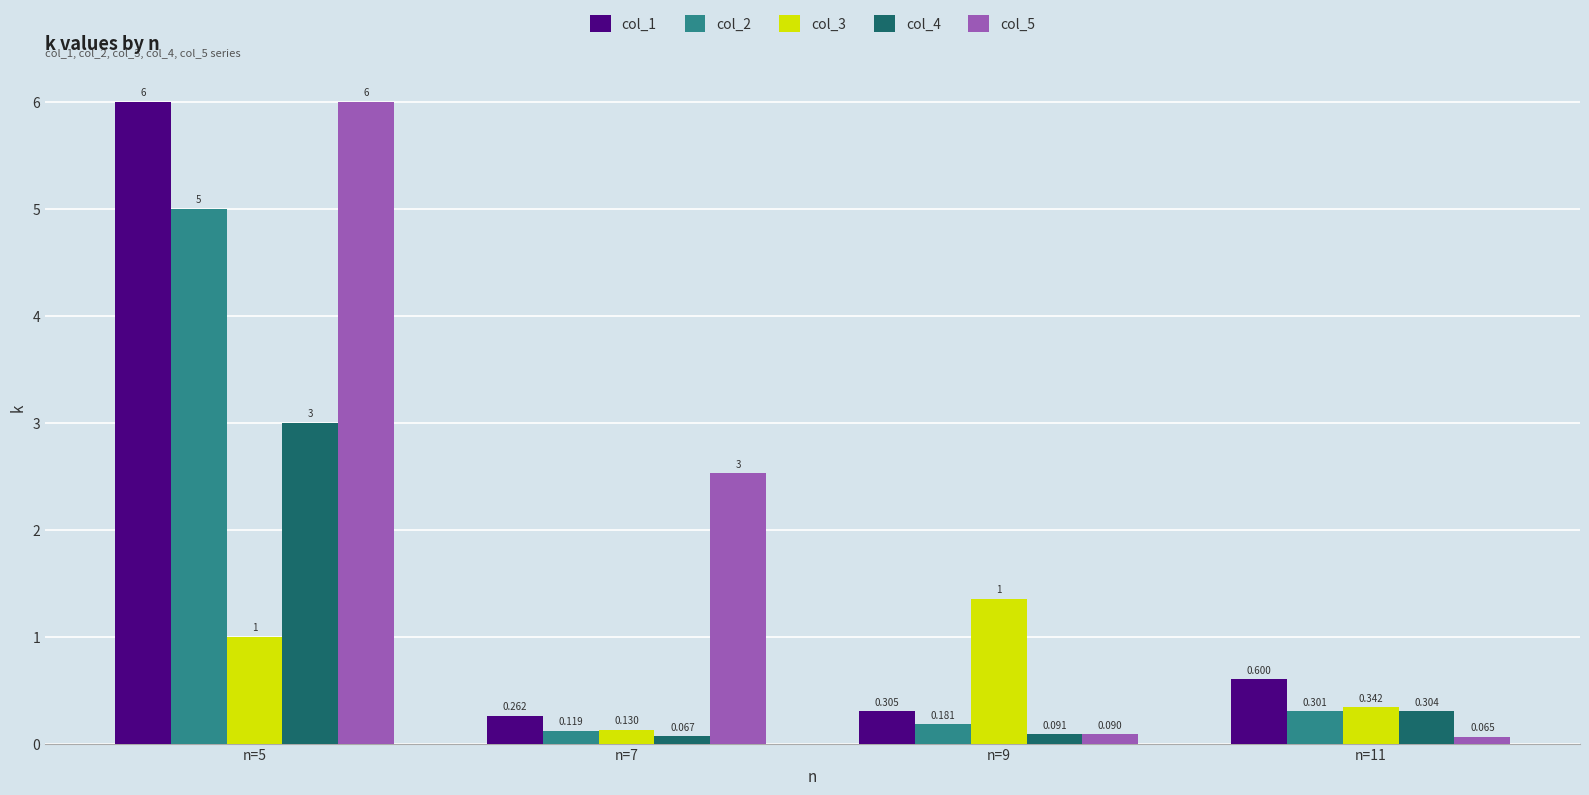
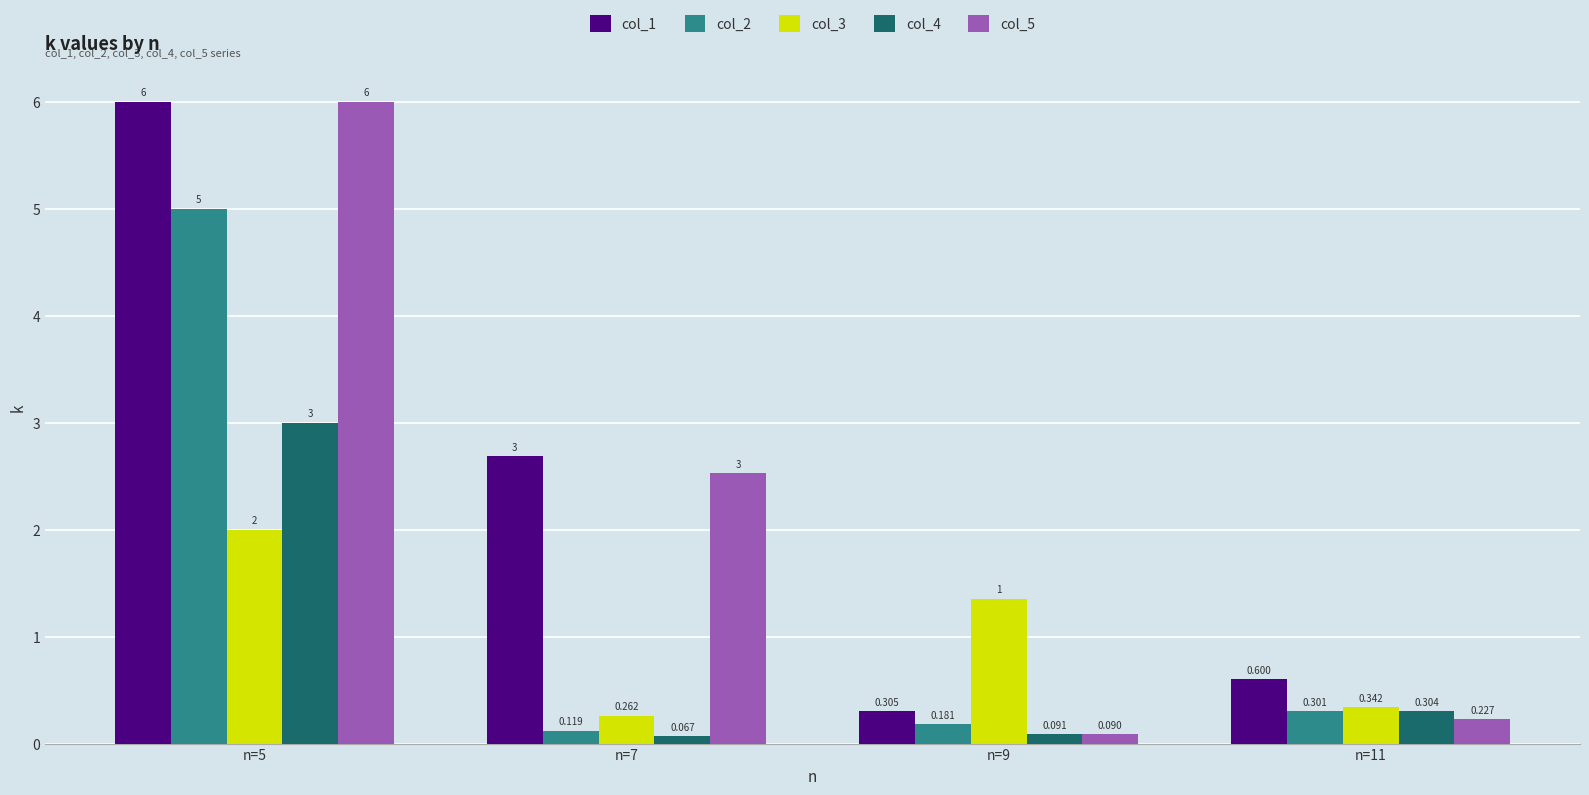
col_3, n=5: 1 -> 2
col_1, n=7: 0.262 -> 3
col_3, n=7: 0.130 -> 0.262
col_5, n=11: 0.065 -> 0.227
